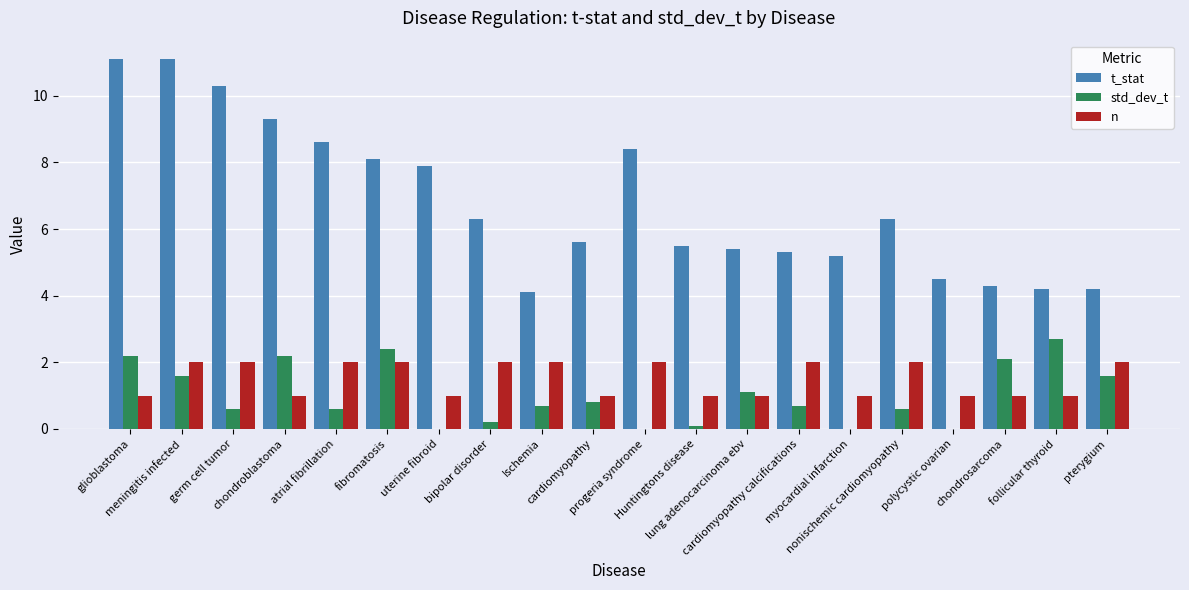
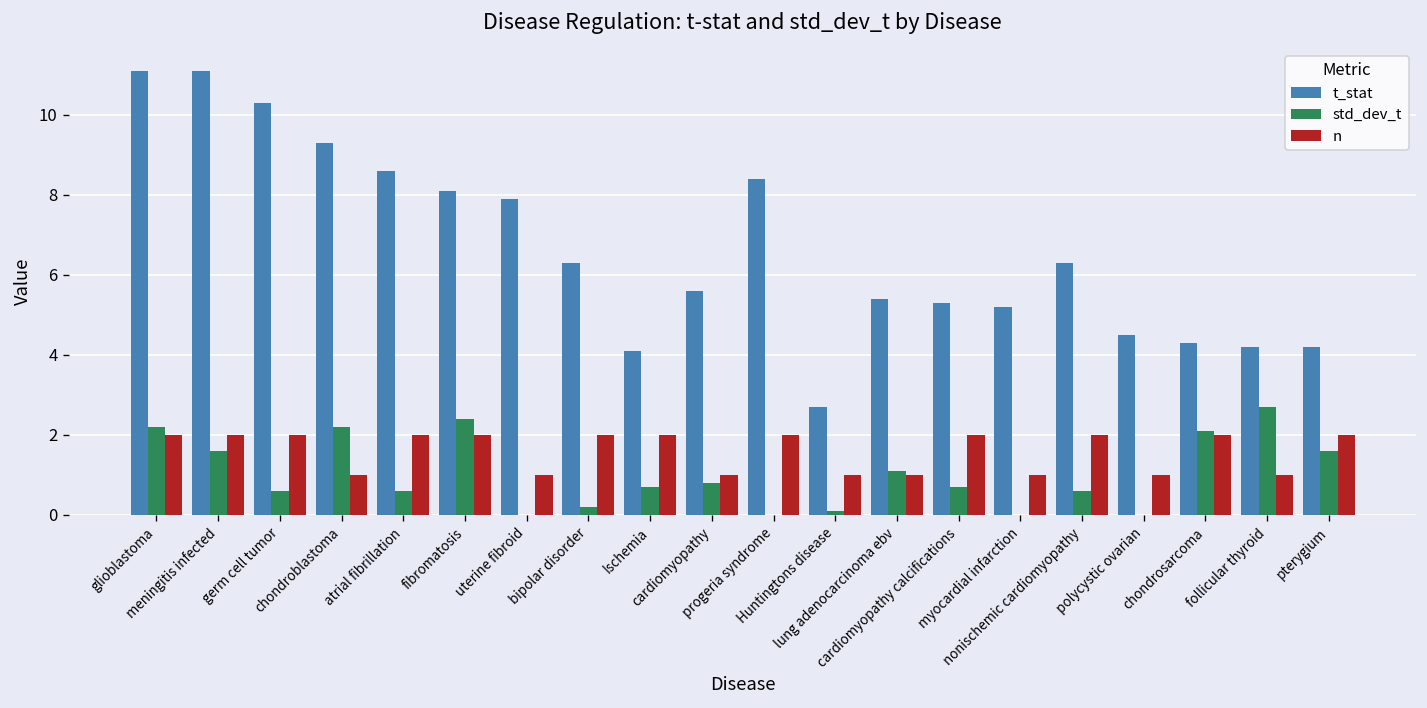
n, glioblastoma: 1 -> 2
t_stat, Huntingtons disease: 5.5 -> 2.7
n, chondrosarcoma: 1 -> 2
